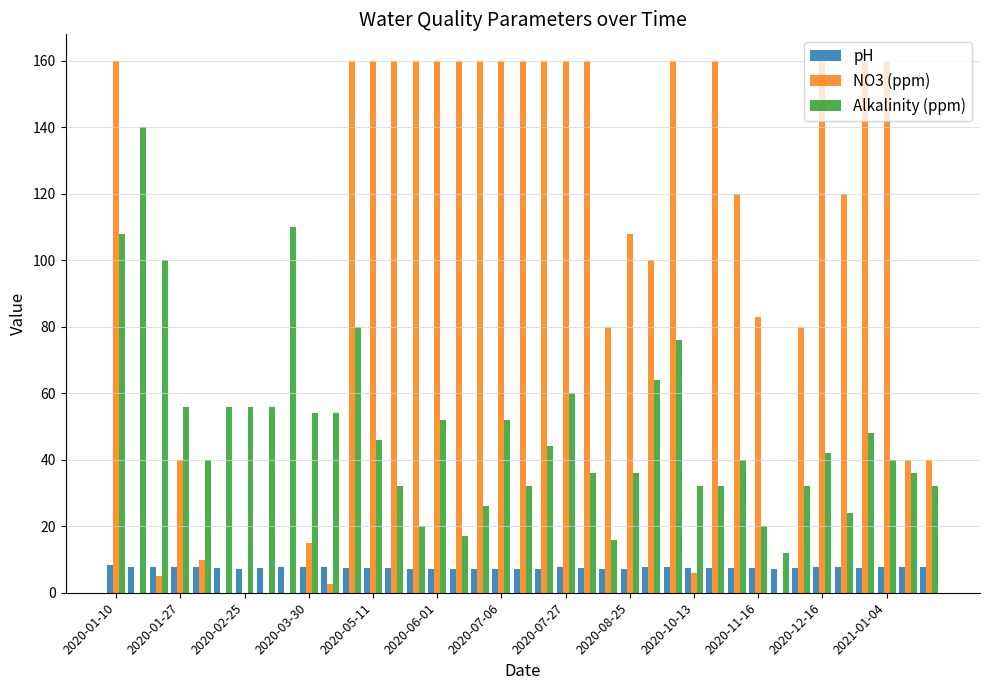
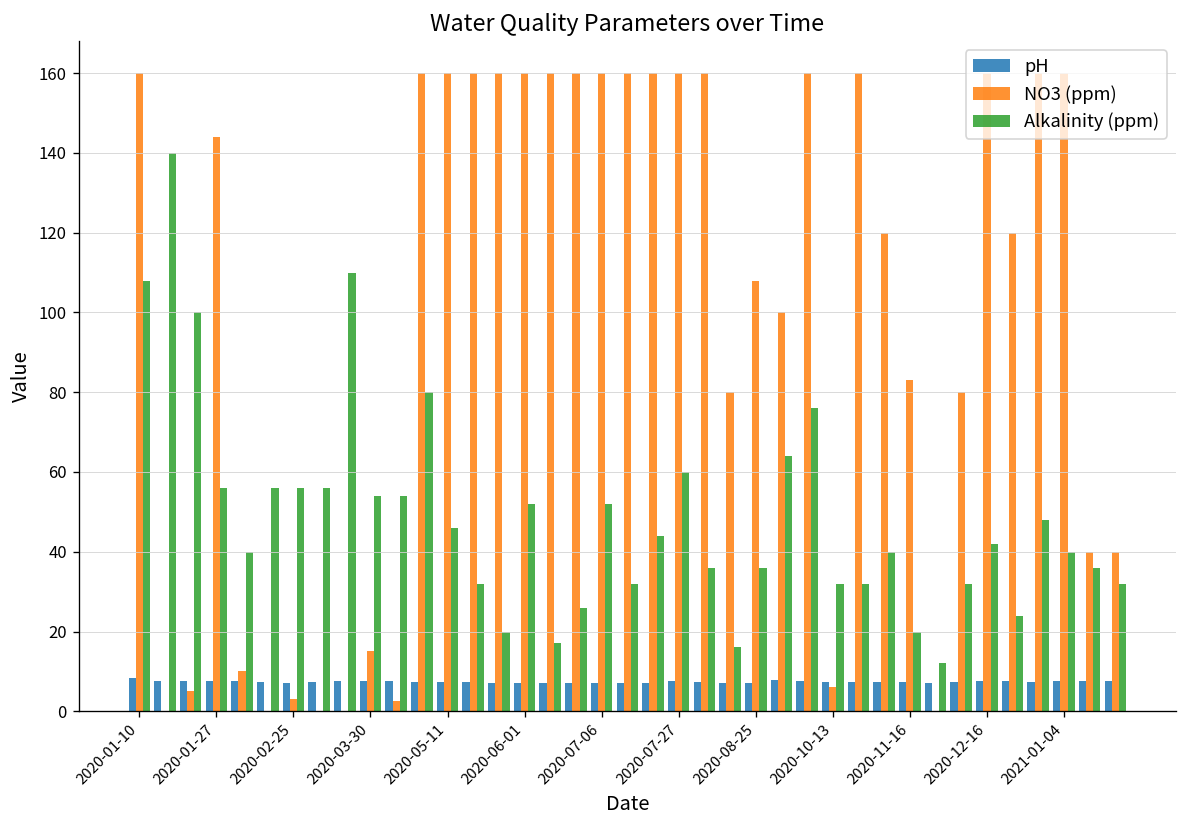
NO3 (ppm), 2020-01-27: 40 -> 144
NO3 (ppm), 2020-02-25: 0 -> 3
